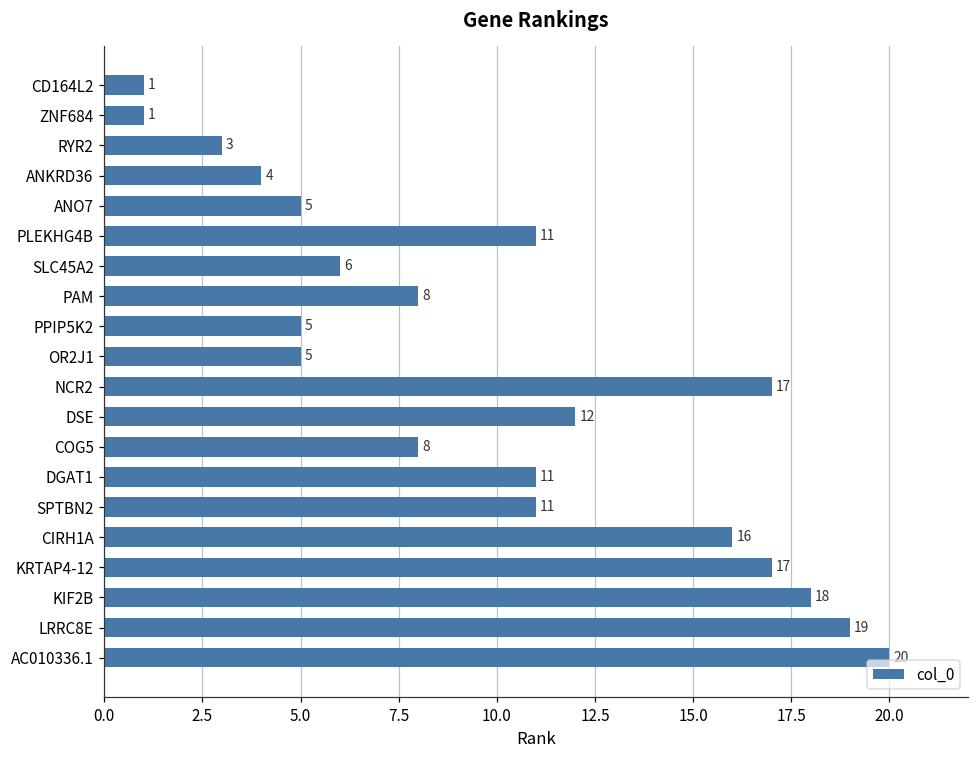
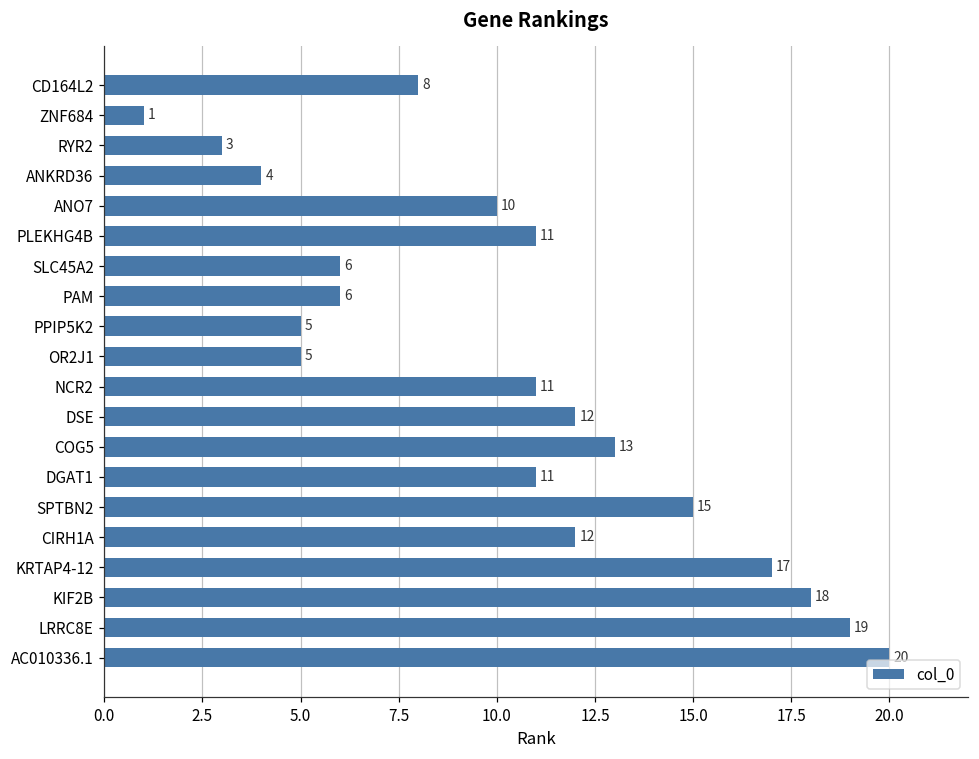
CD164L2: 1 -> 8
ANO7: 5 -> 10
PAM: 8 -> 6
NCR2: 17 -> 11
COG5: 8 -> 13
SPTBN2: 11 -> 15
CIRH1A: 16 -> 12
